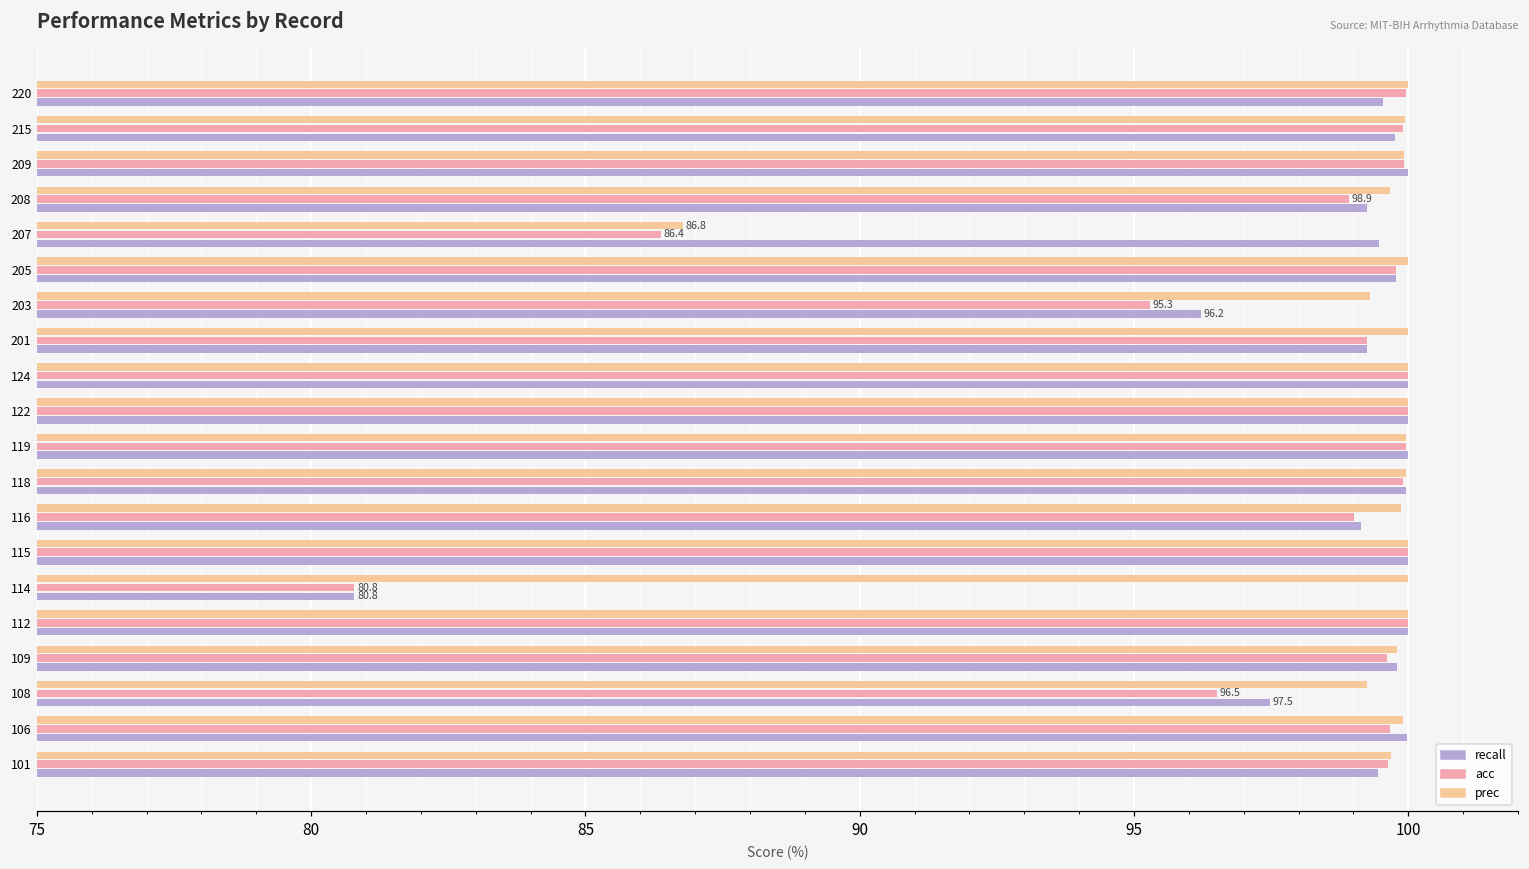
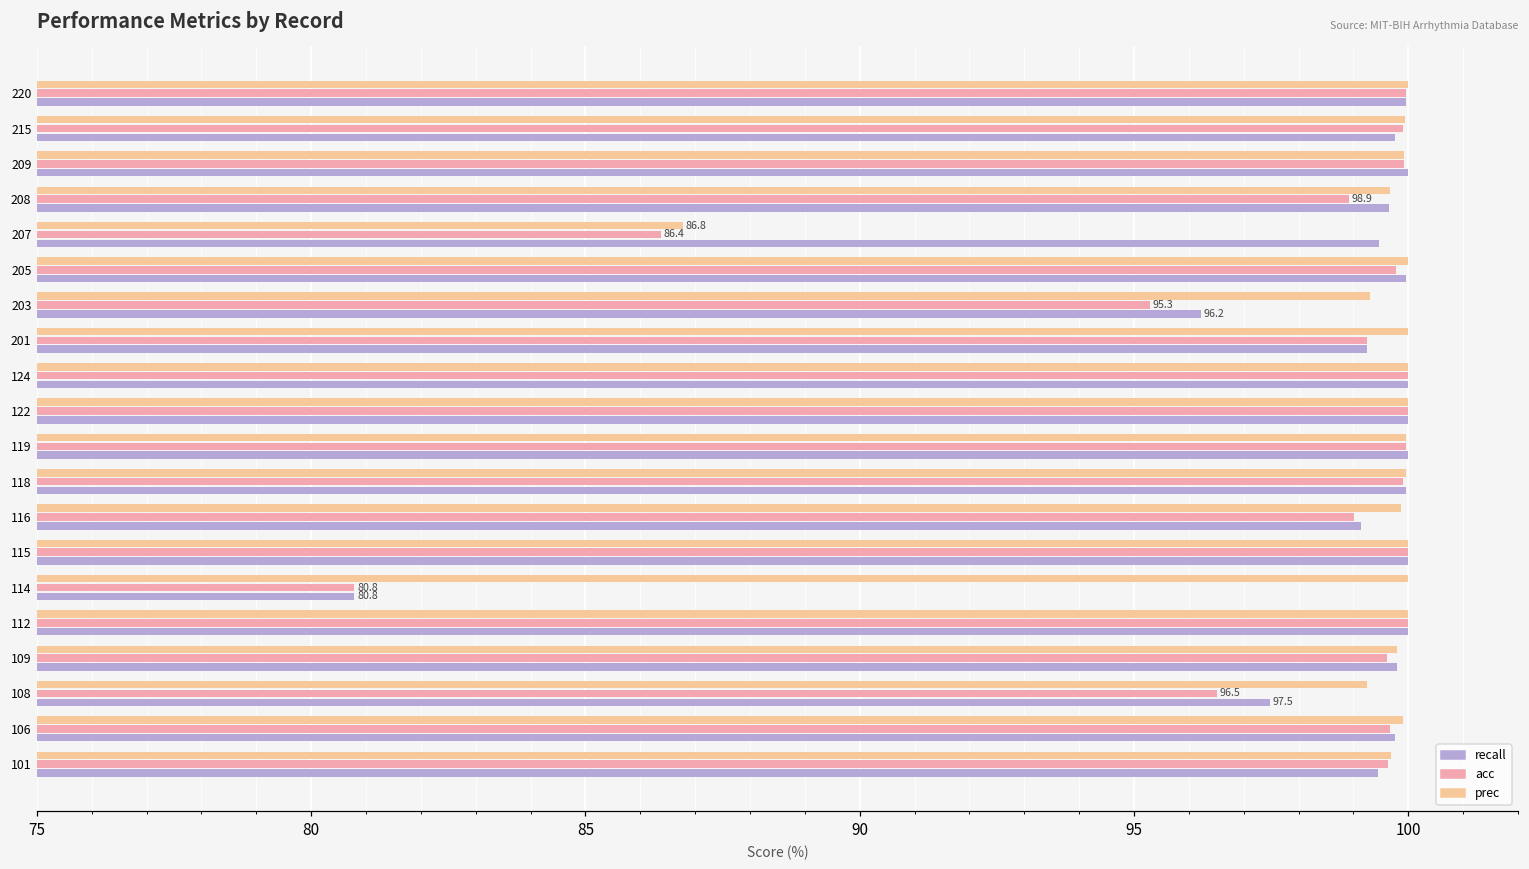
recall, 220: 99.5 -> 100.0
recall, 208: 99.3 -> 99.7
recall, 205: 99.8 -> 100.0
recall, 106: 100.0 -> 99.8
